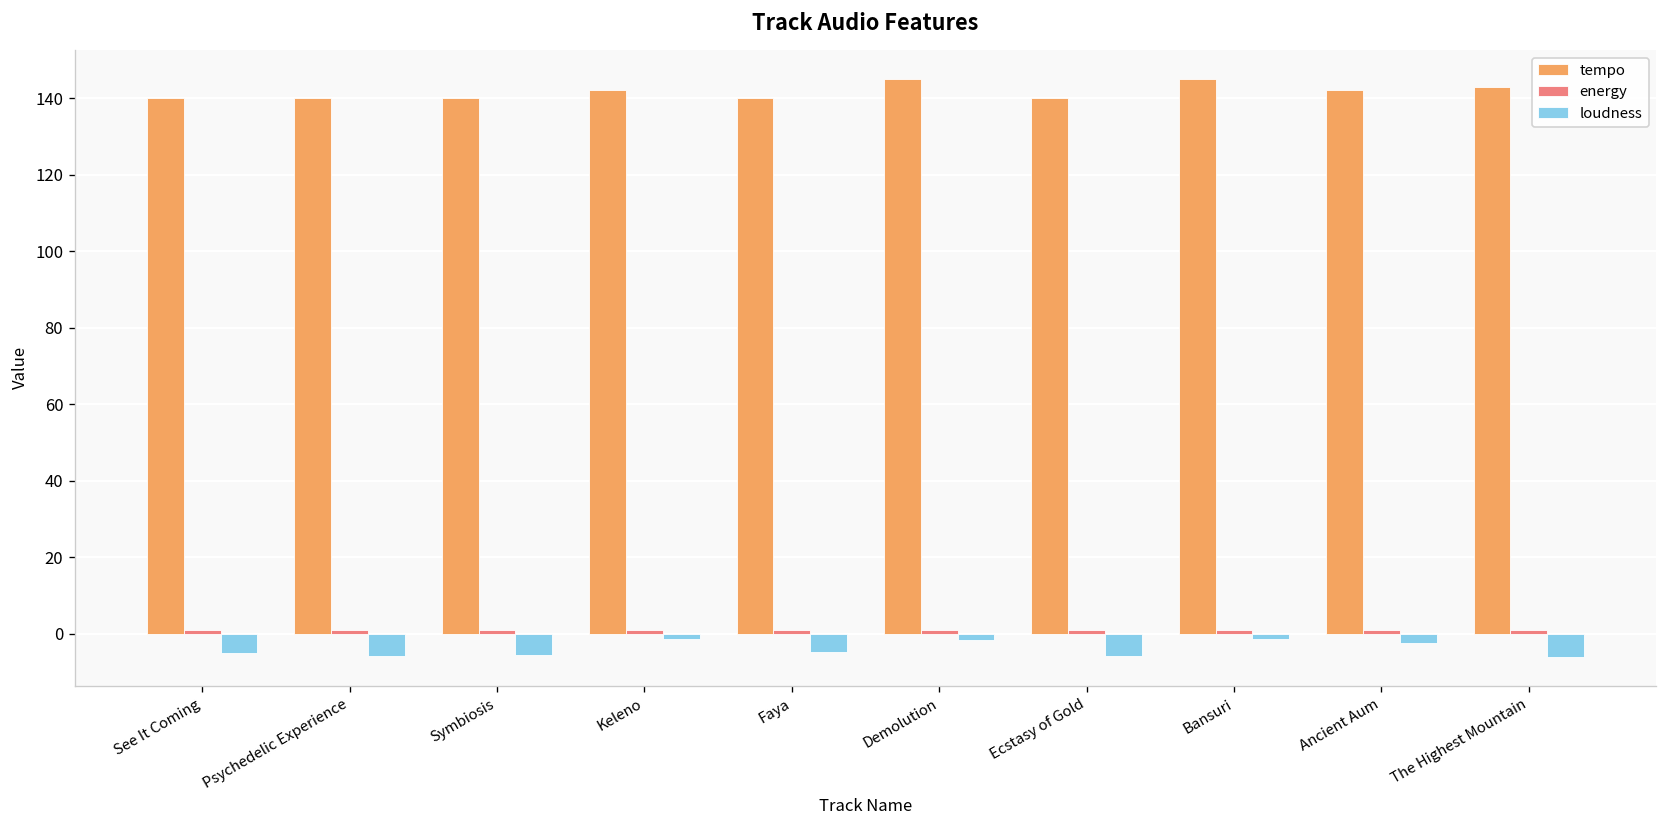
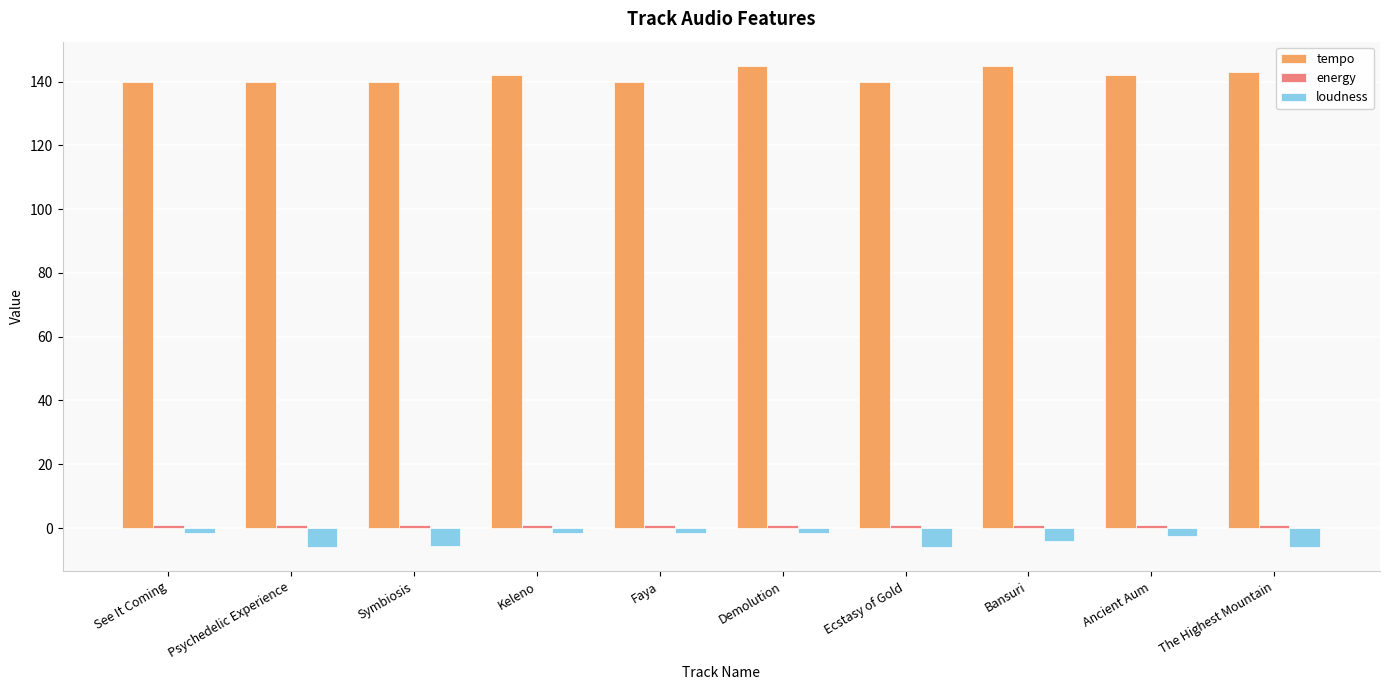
loudness, See It Coming: -5 -> -2
loudness, Faya: -5 -> -1
loudness, Bansuri: -1 -> -4
